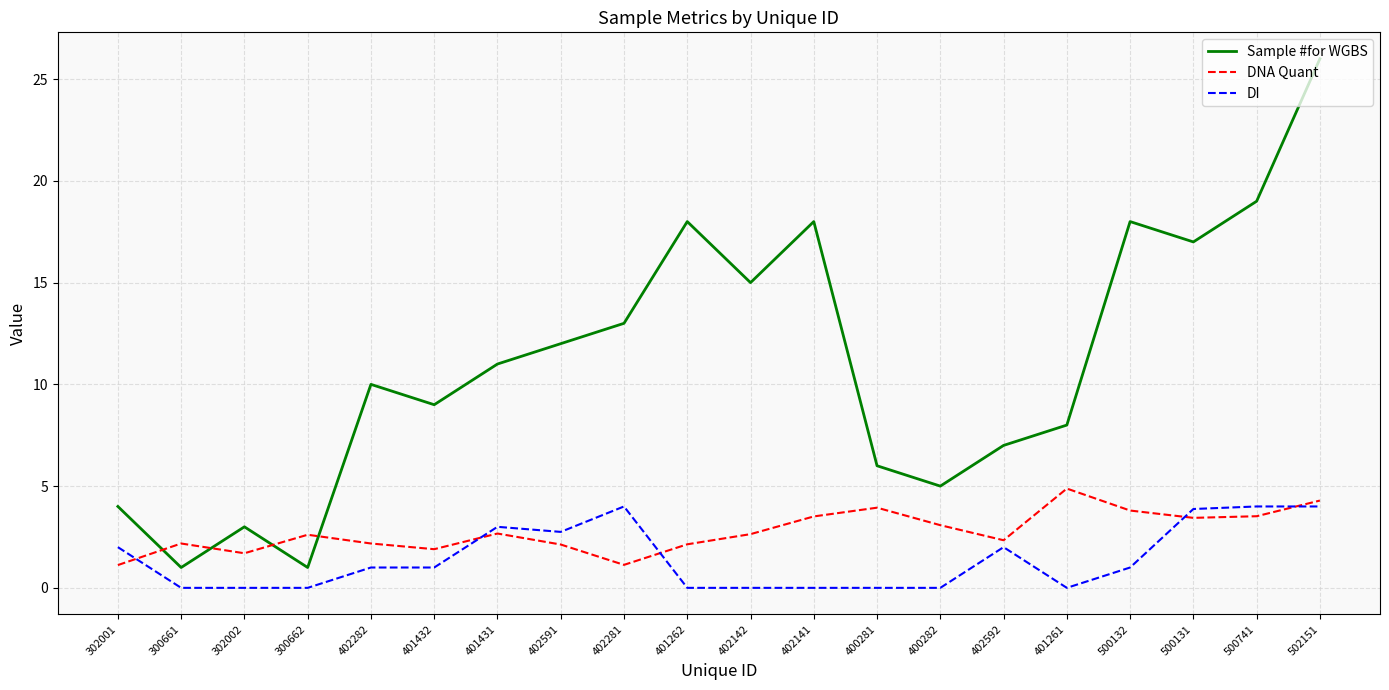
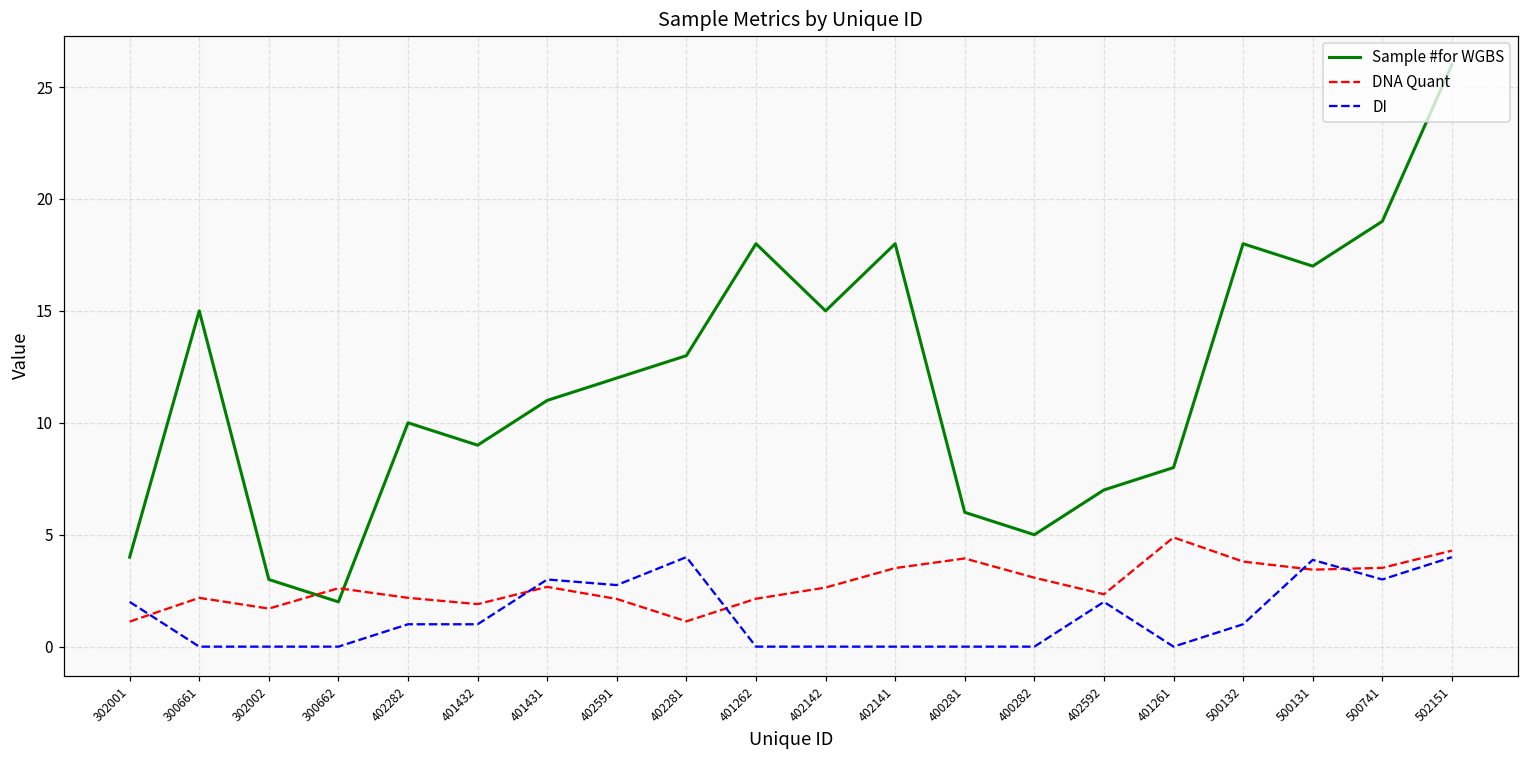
Sample #for WGBS, 300661: 1 -> 15
Sample #for WGBS, 300662: 1 -> 2
DI, 500741: 4 -> 3
